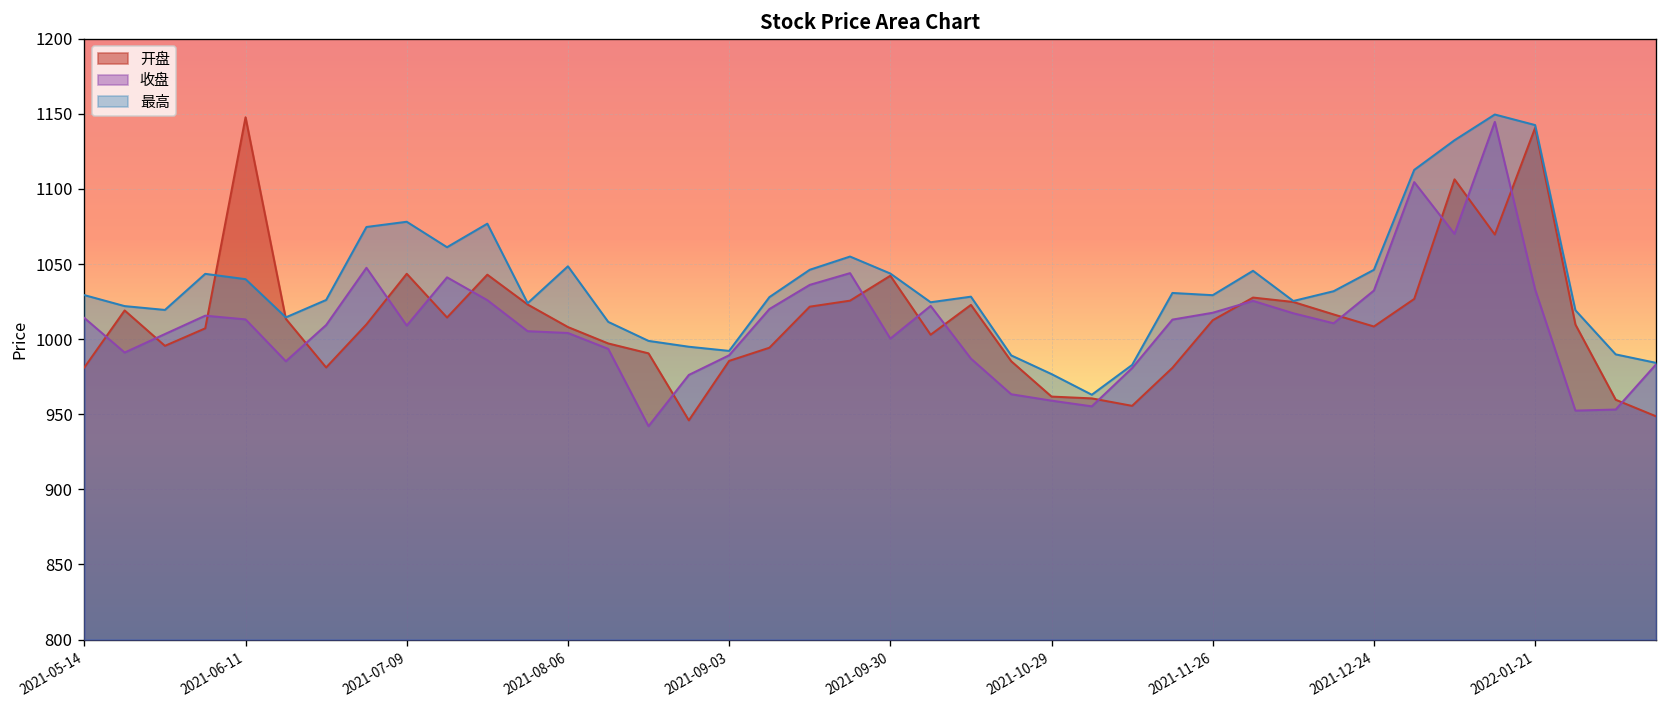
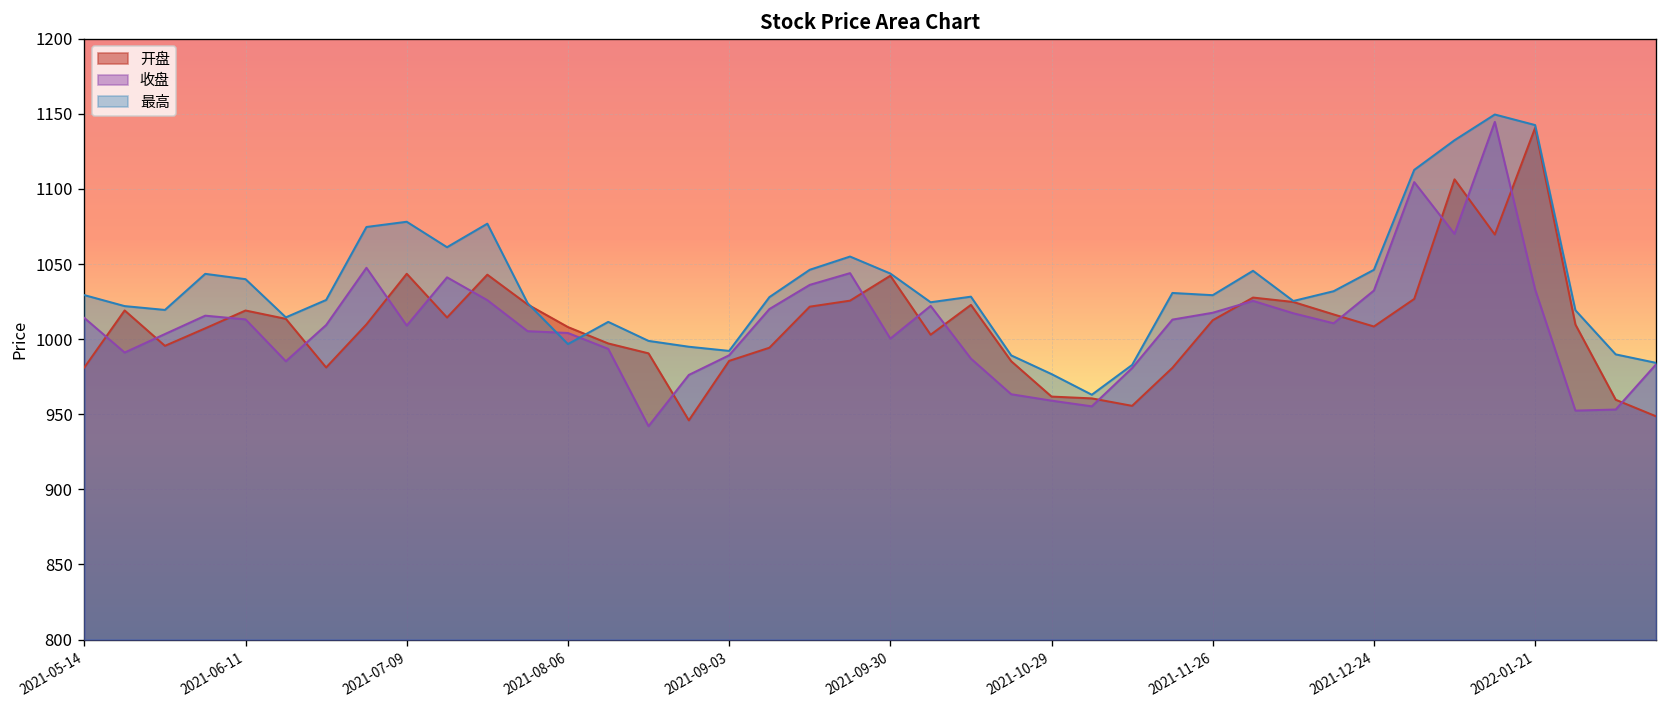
开盘, 2021-06-11: 1148 -> 1019
最高, 2021-08-06: 1049 -> 997
